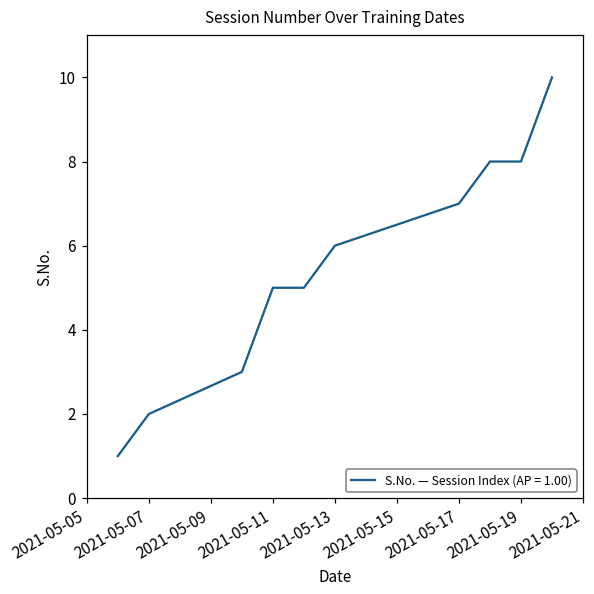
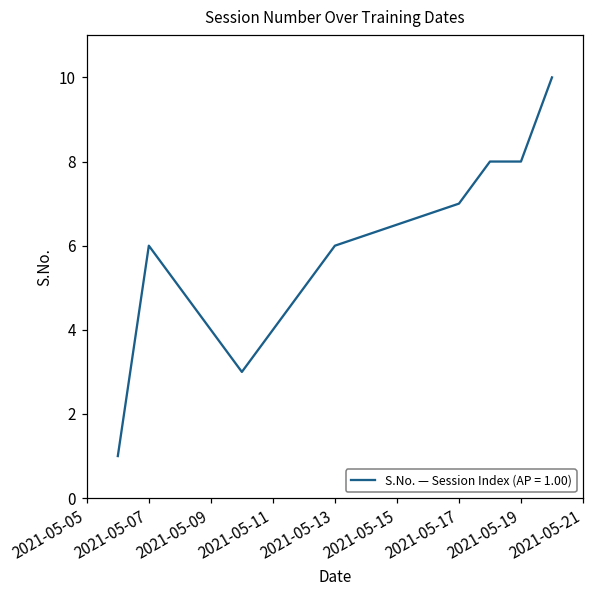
2021-05-07: 2 -> 6
2021-05-11: 5 -> 4
